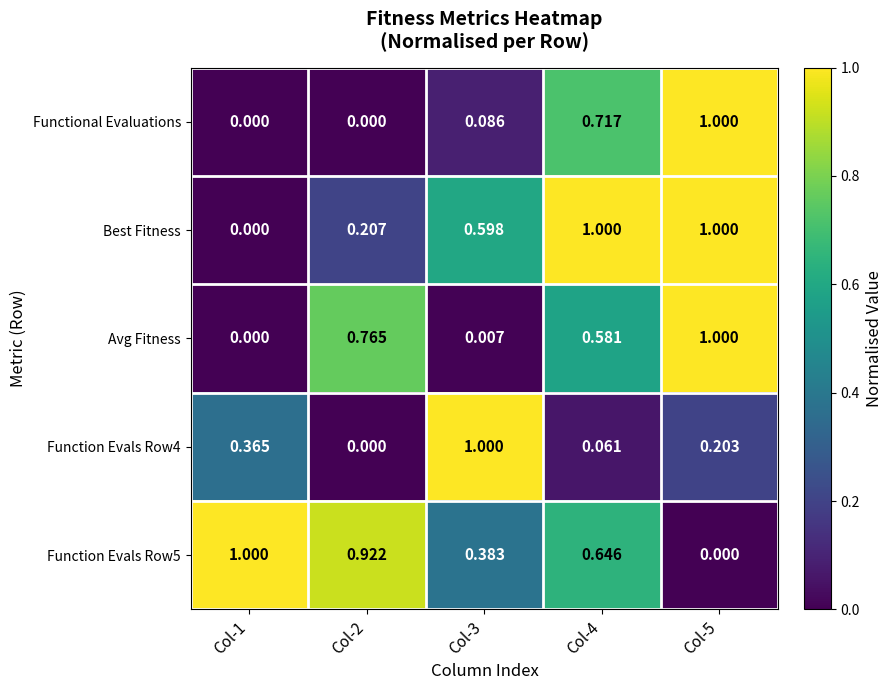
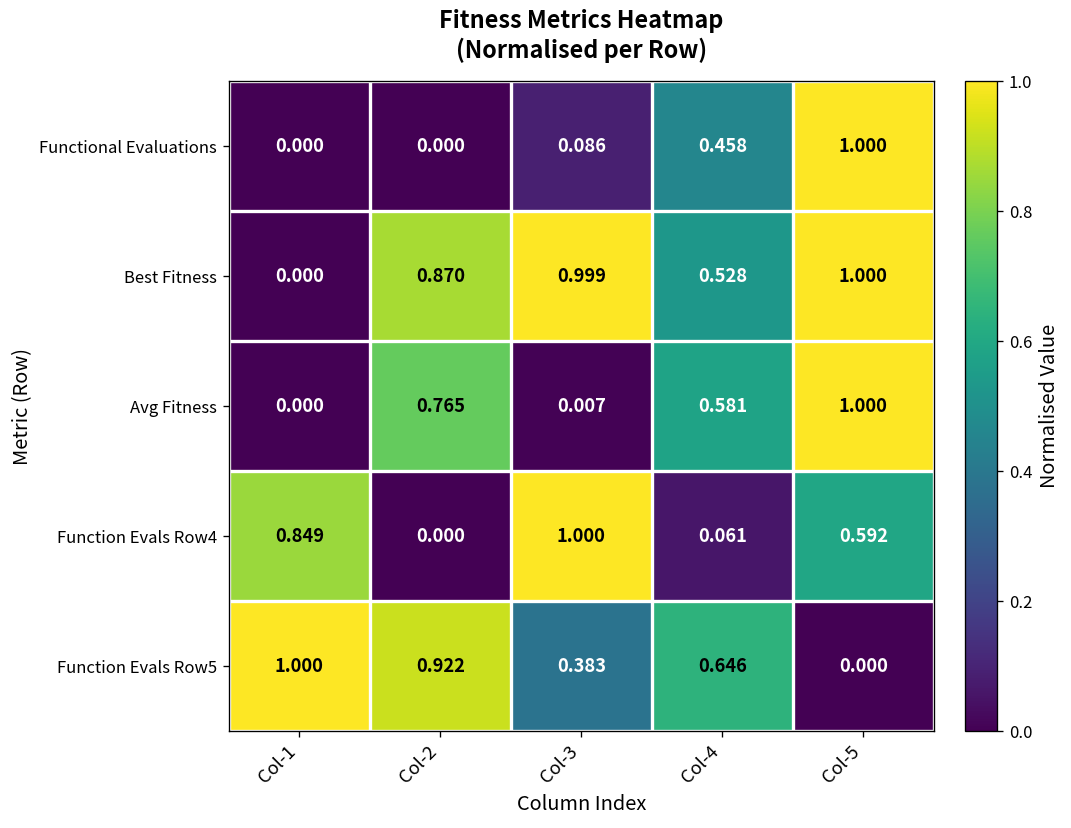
Functional Evaluations, Col-4: 0.717 -> 0.458
Best Fitness, Col-2: 0.207 -> 0.870
Best Fitness, Col-3: 0.598 -> 0.999
Best Fitness, Col-4: 1.000 -> 0.528
Function Evals Row4, Col-1: 0.365 -> 0.849
Function Evals Row4, Col-5: 0.203 -> 0.592
